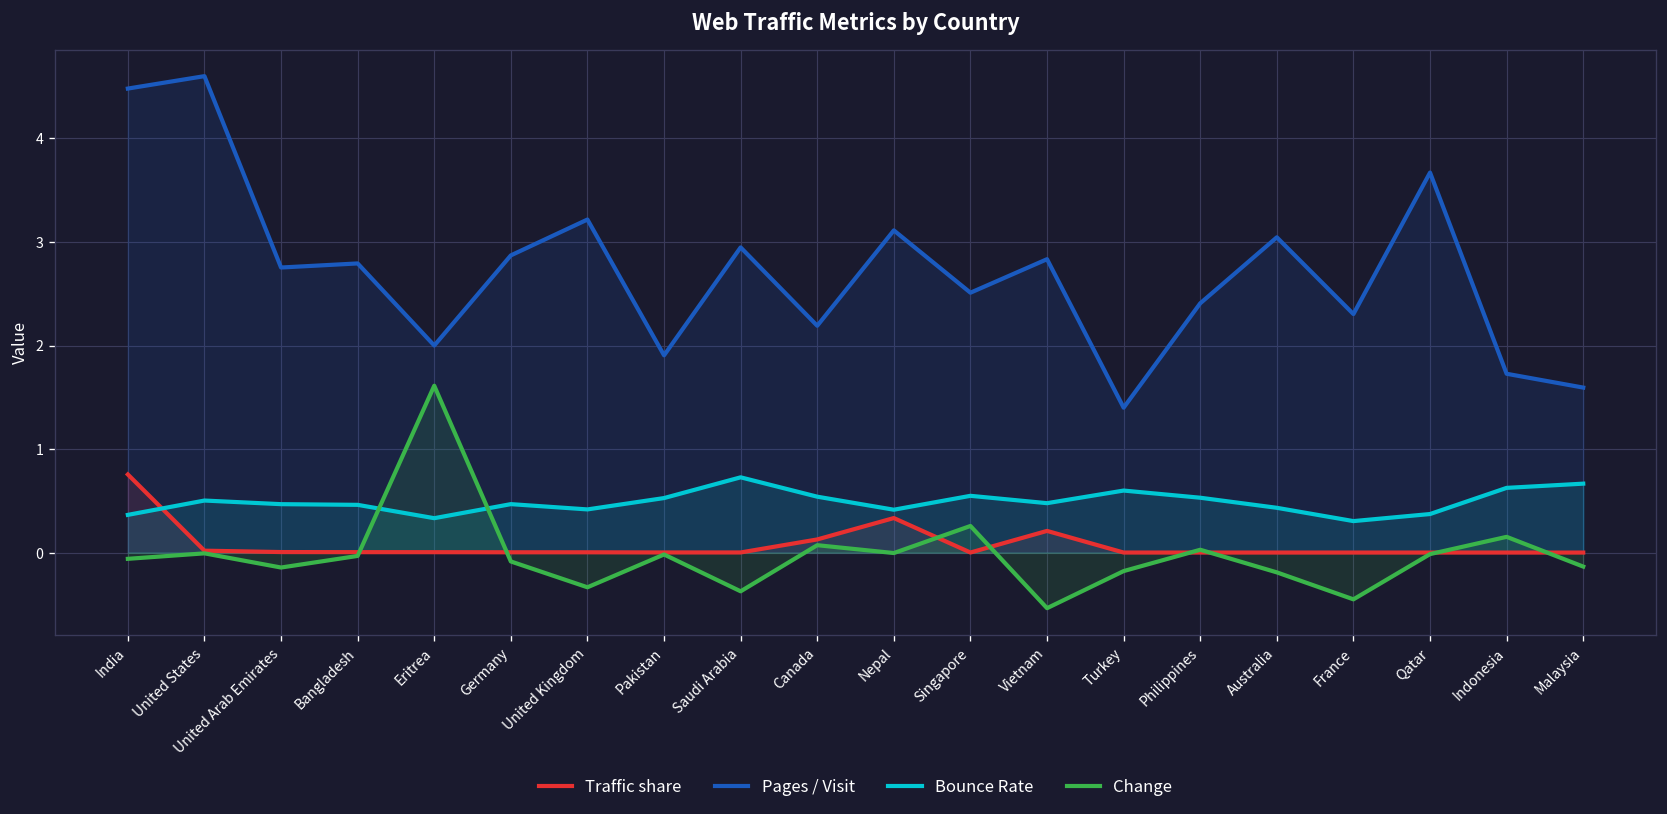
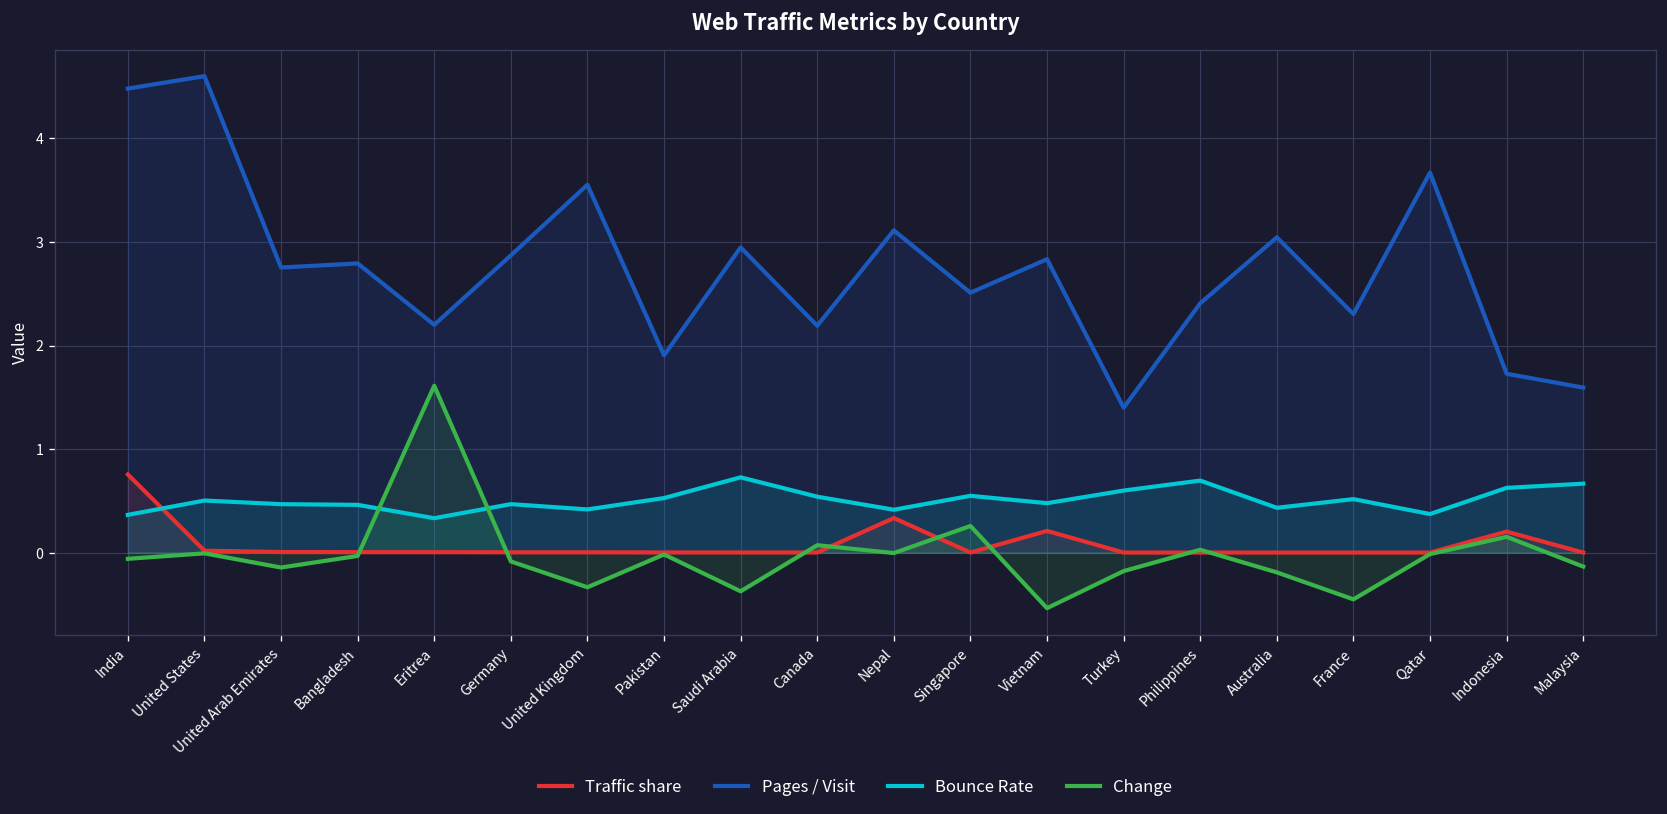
Pages / Visit, Eritrea: 2.0 -> 2.2
Pages / Visit, United Kingdom: 3.2 -> 3.6
Traffic share, Canada: 0.1 -> 0.0
Bounce Rate, Philippines: 0.5 -> 0.7
Bounce Rate, France: 0.3 -> 0.5
Traffic share, Indonesia: 0.0 -> 0.2
